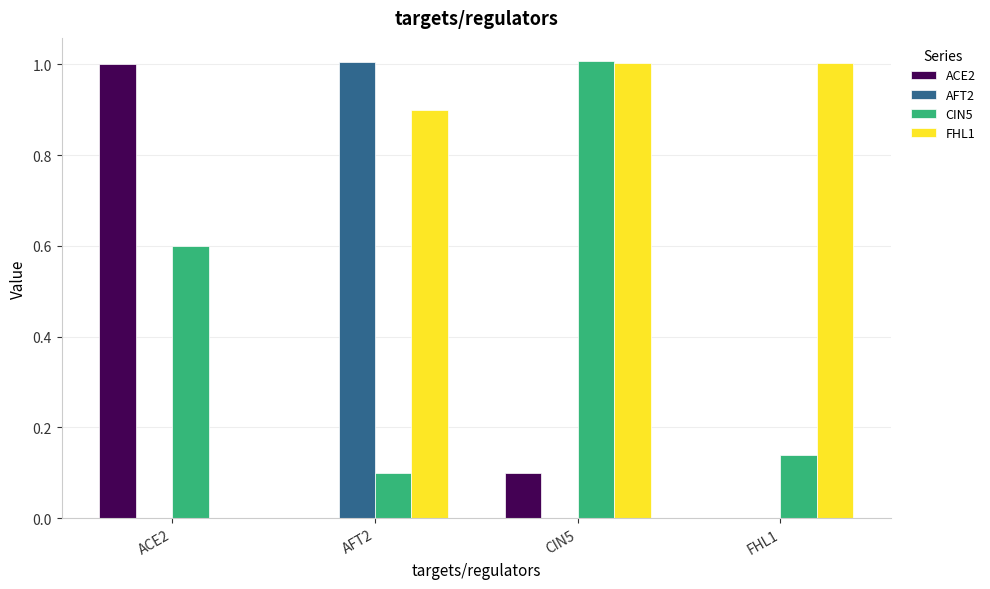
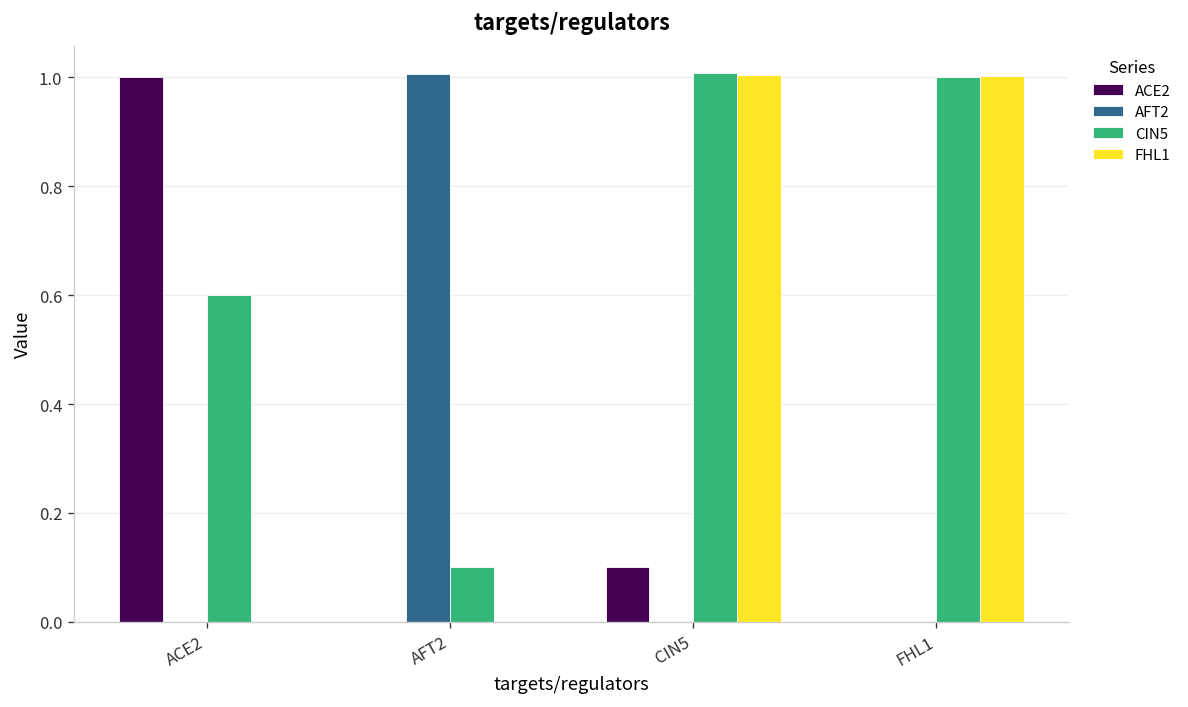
FHL1, AFT2: 0.9 -> 0.0
CIN5, FHL1: 0.14 -> 1.00
